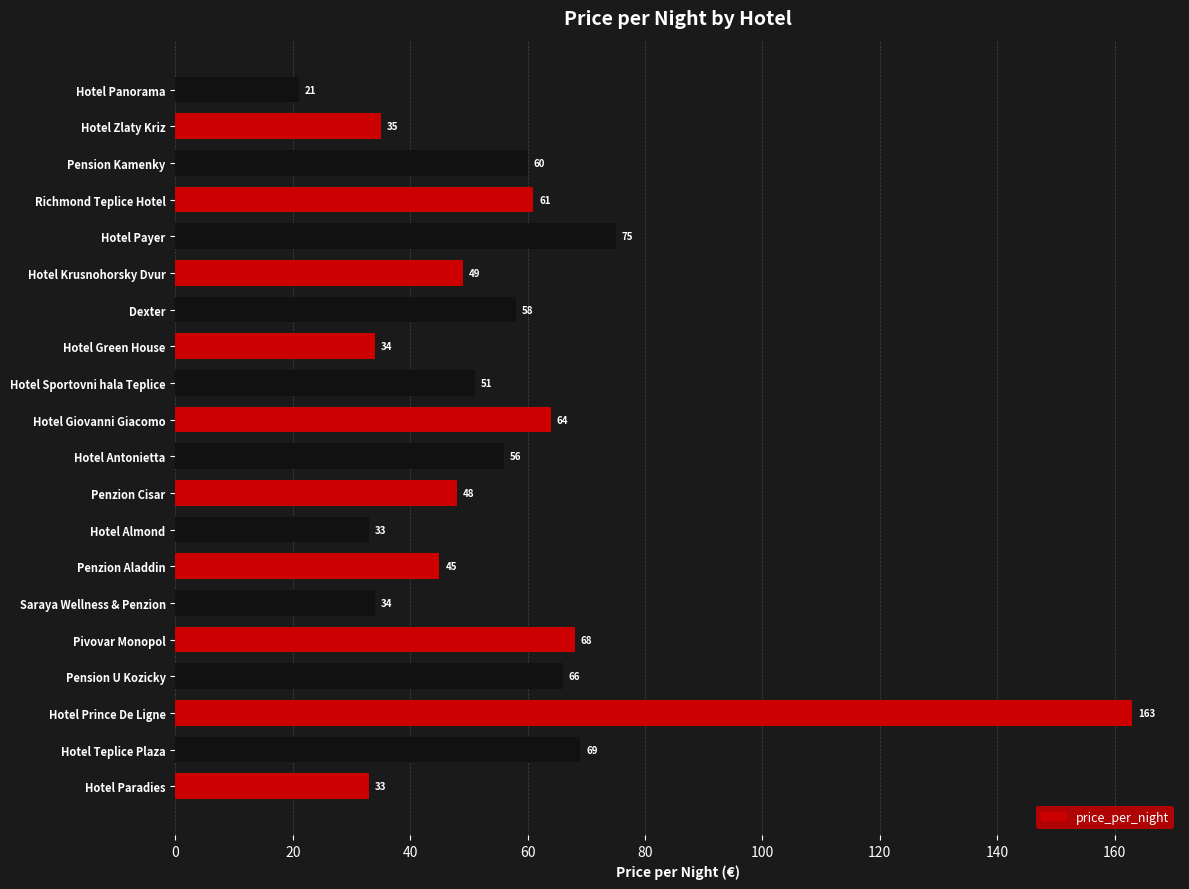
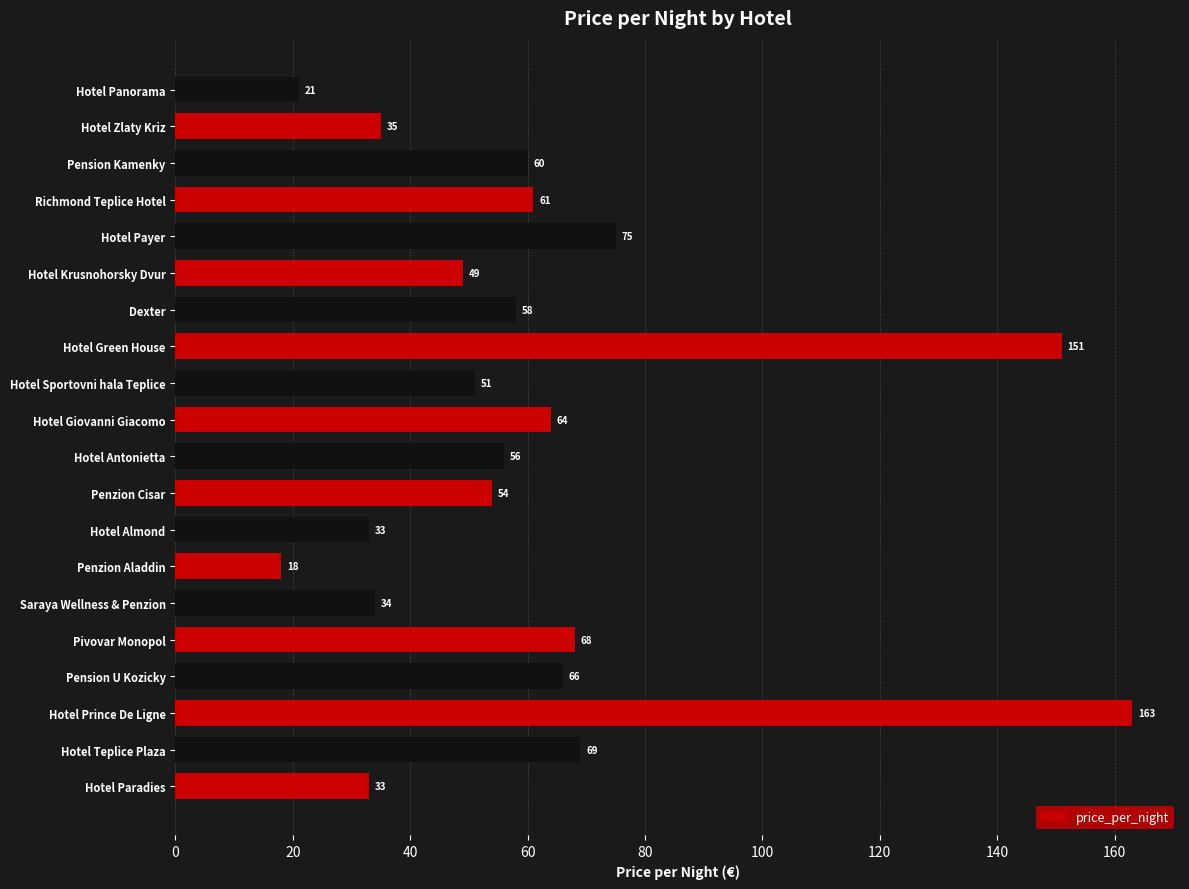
Hotel Green House: 34 -> 151
Penzion Cisar: 48 -> 54
Penzion Aladdin: 45 -> 18
